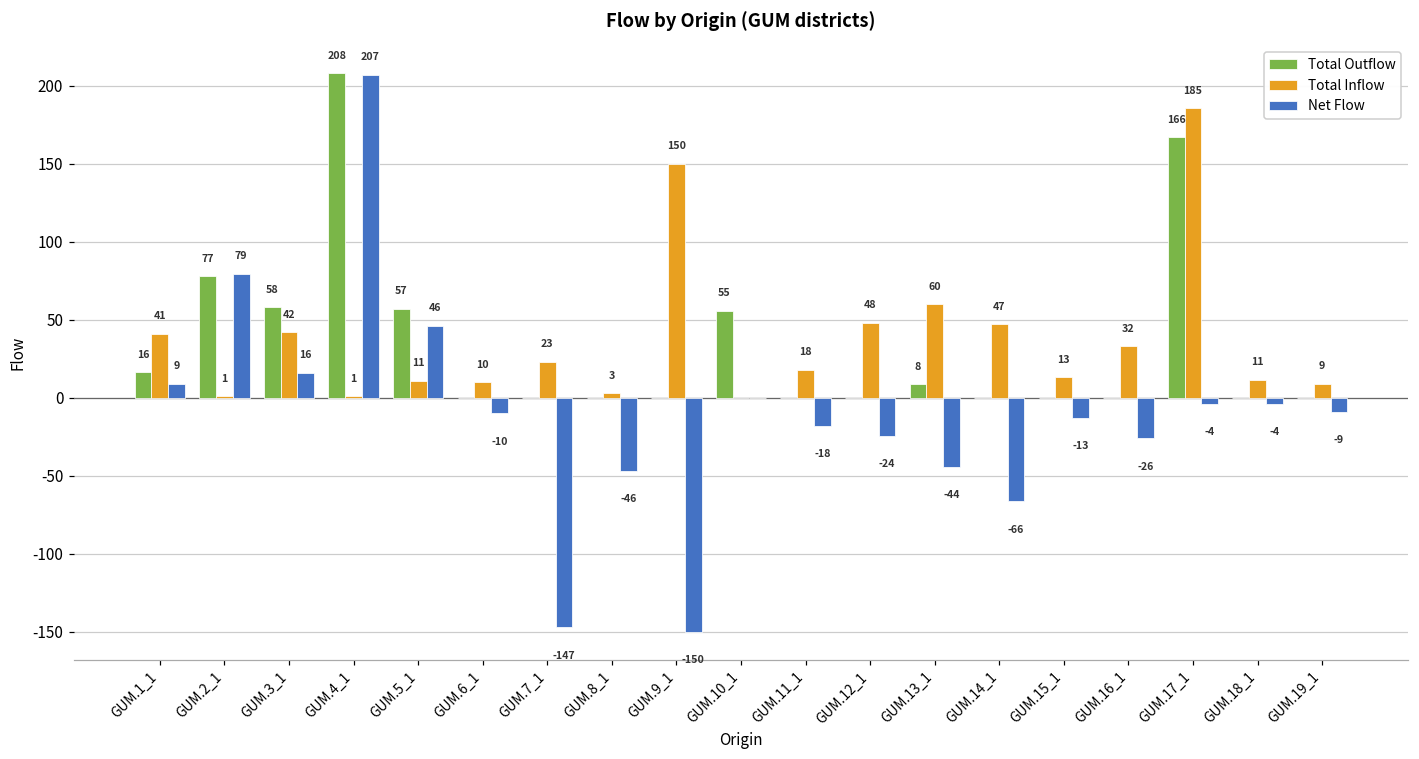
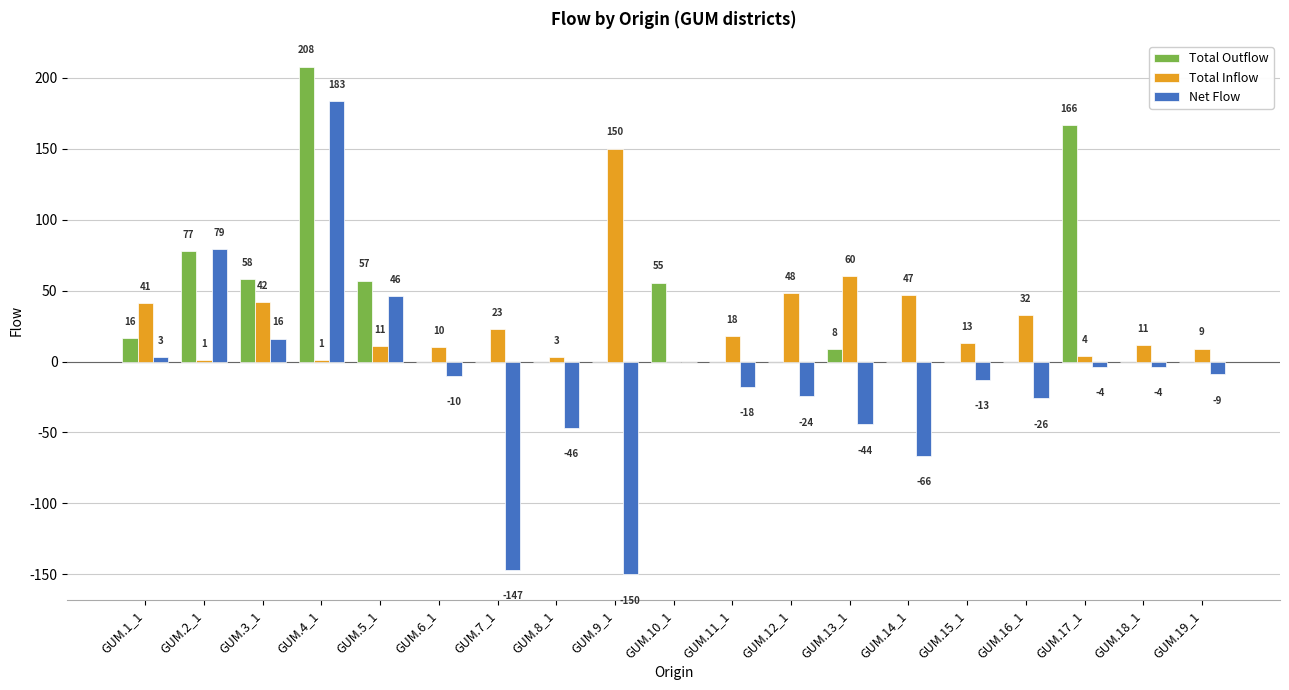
Net Flow, GUM.1_1: 9 -> 3
Net Flow, GUM.4_1: 207 -> 183
Total Inflow, GUM.17_1: 185 -> 4
